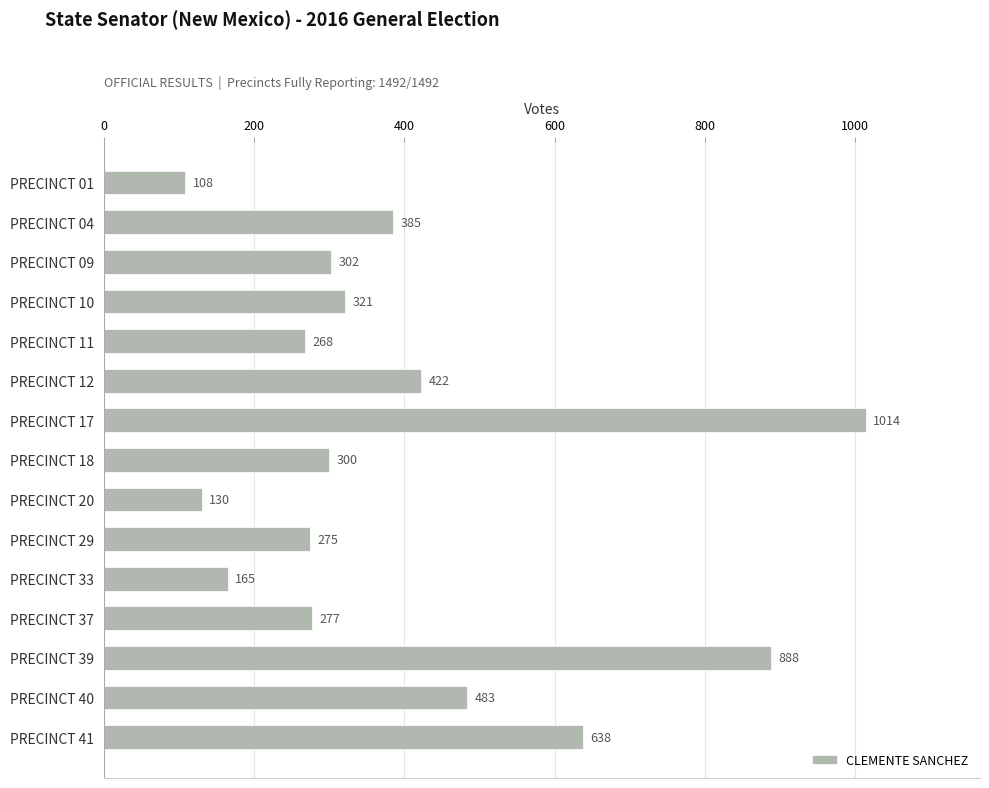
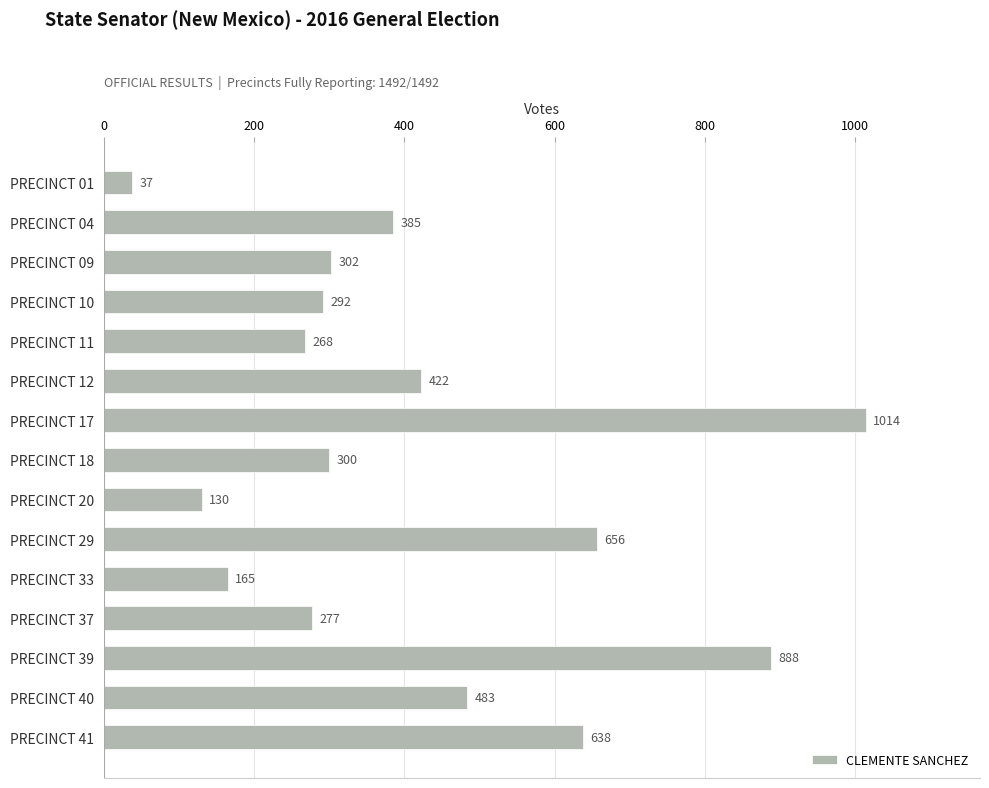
PRECINCT 01: 108 -> 37
PRECINCT 10: 321 -> 292
PRECINCT 29: 275 -> 656
